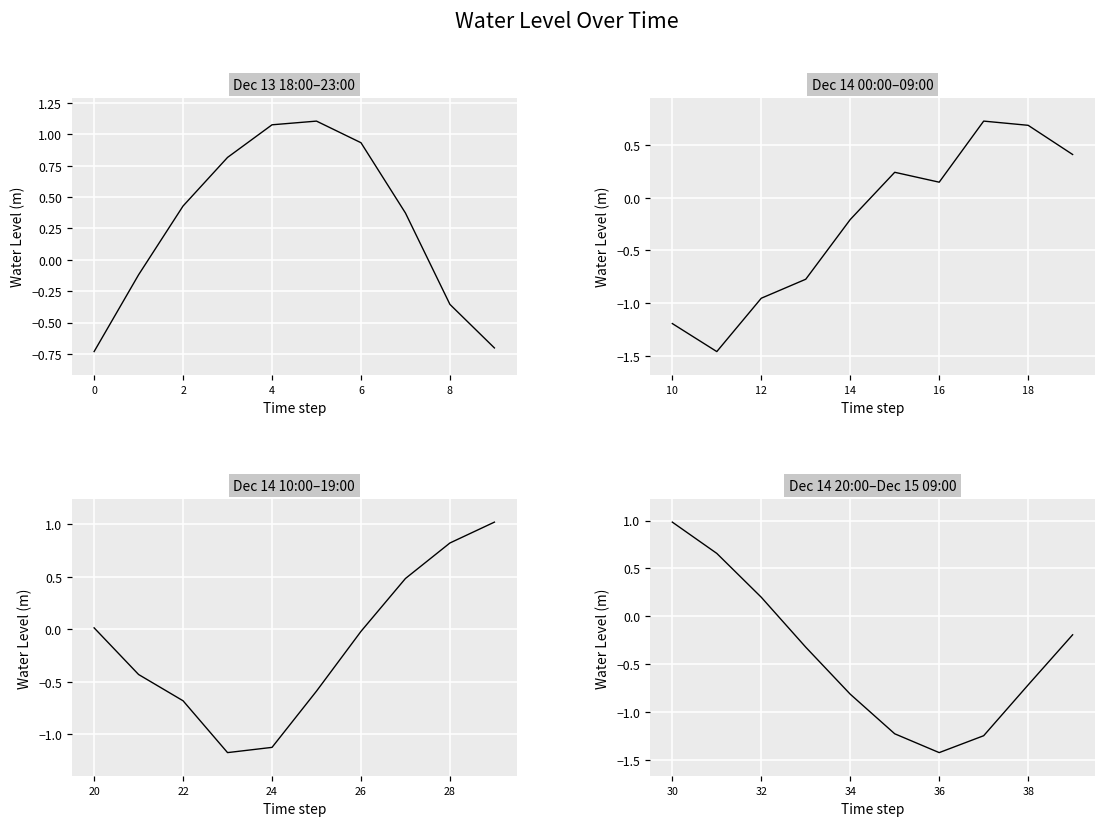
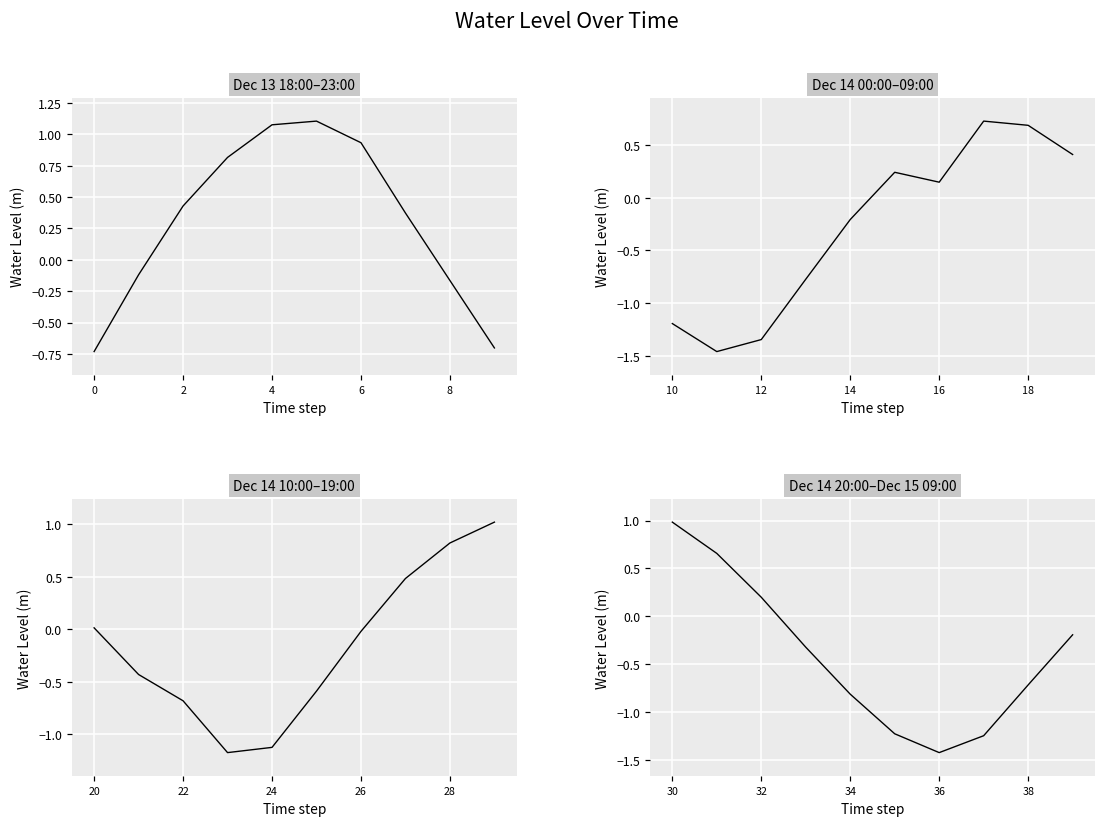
Dec 13 18:00–23:00, 8: -0.36 -> -0.17
Dec 14 00:00–09:00, 12: -1.0 -> -1.3
